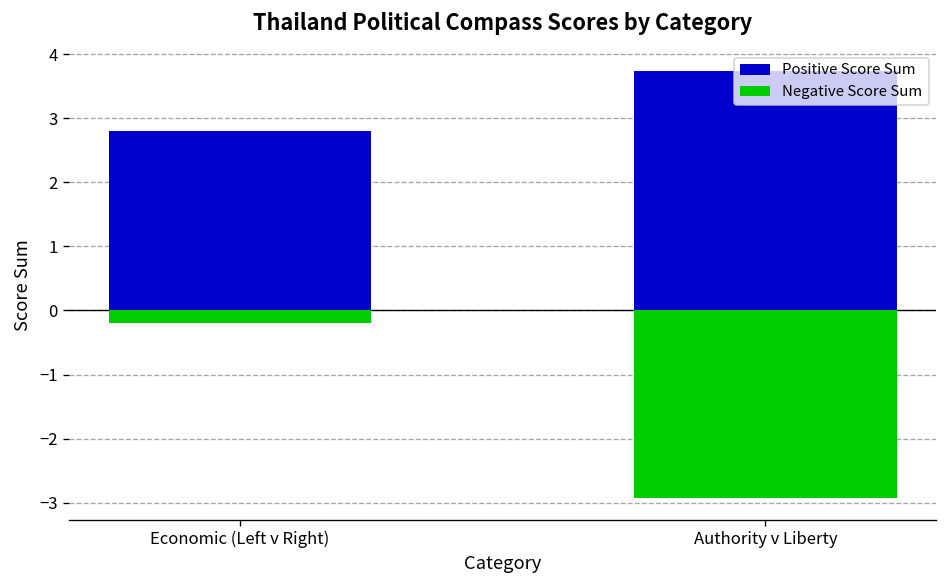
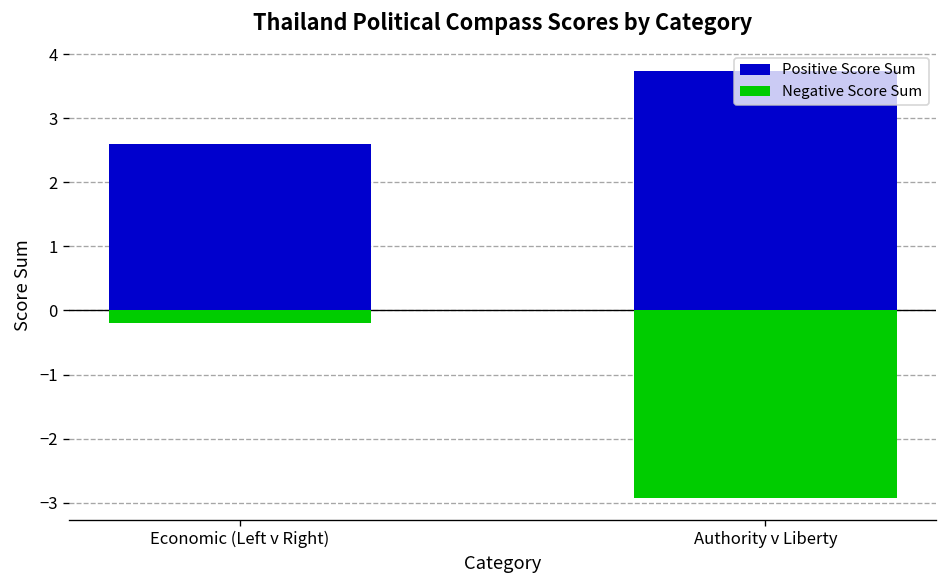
Positive Score Sum, Economic (Left v Right): 2.8 -> 2.6
